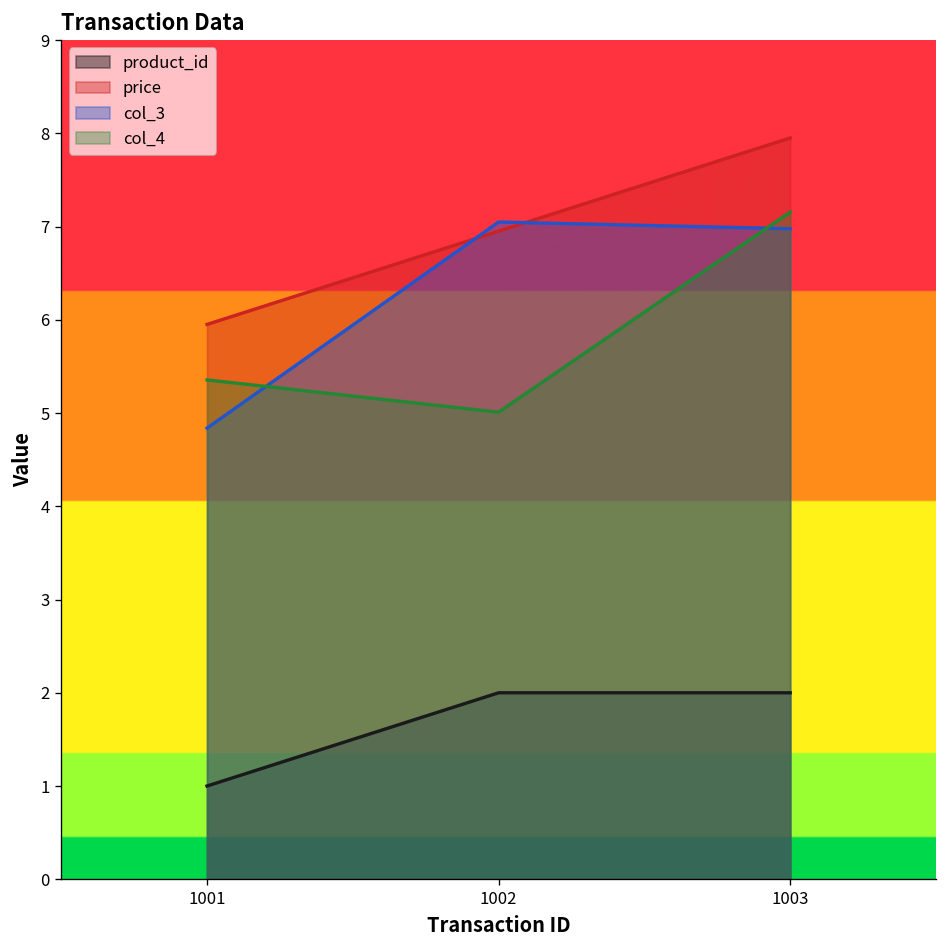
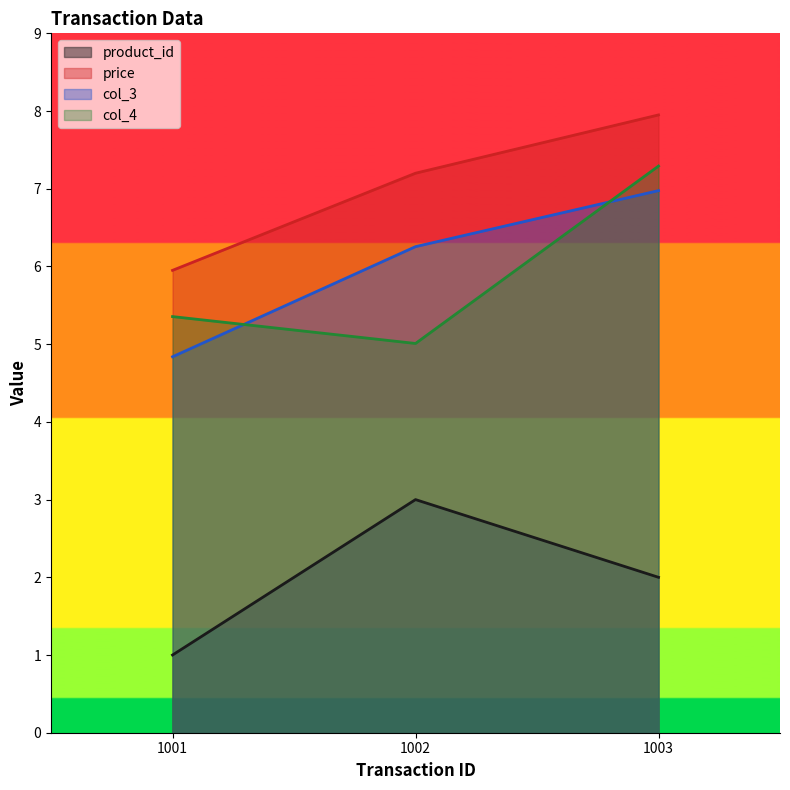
product_id, 1002: 2 -> 3
price, 1002: 7.0 -> 7.2
col_3, 1002: 7.0 -> 6.3
col_4, 1003: 7.2 -> 7.3
